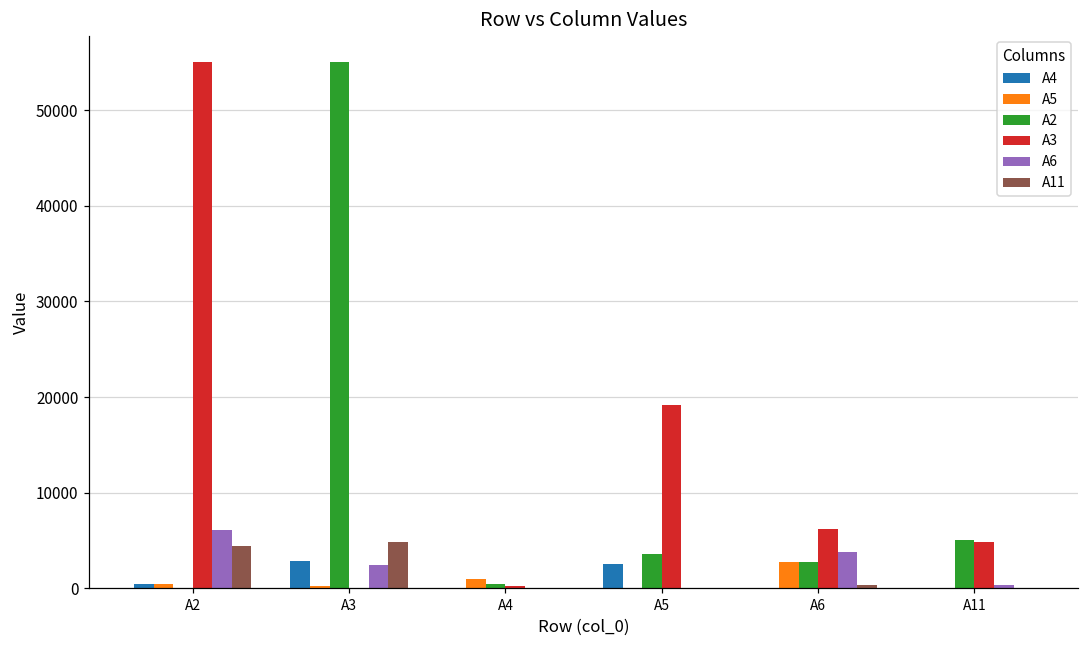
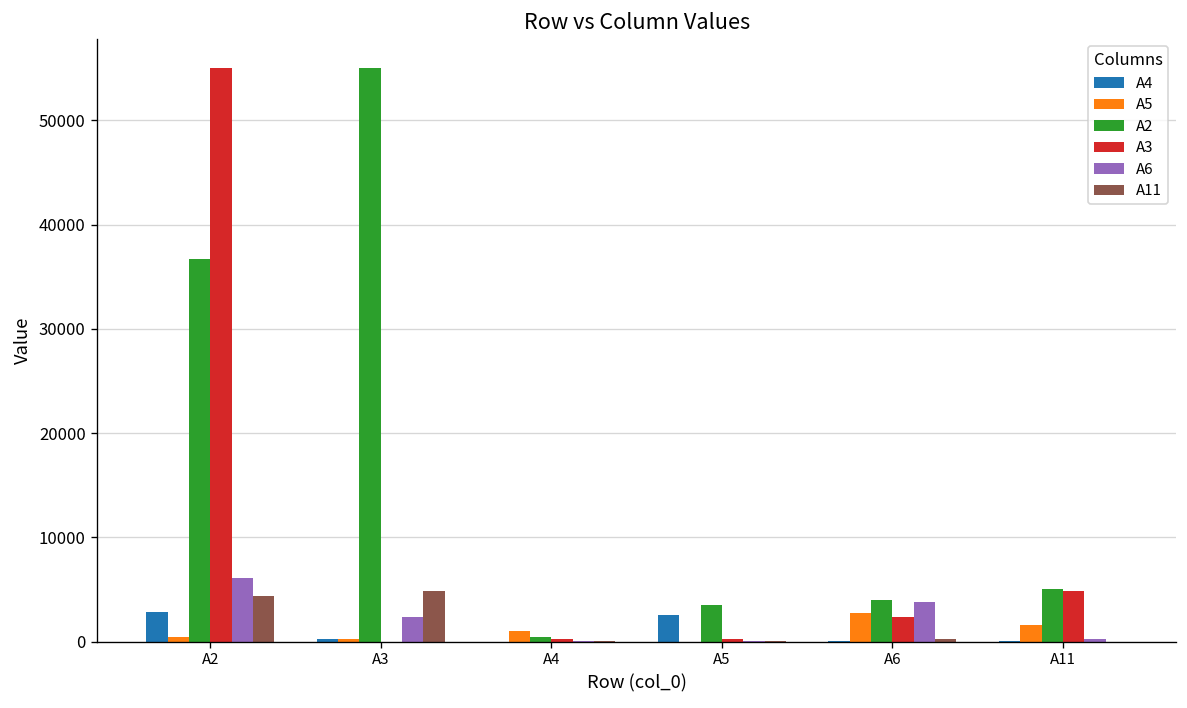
A4, A2: 0 -> 3000
A2, A2: 0 -> 37000
A4, A3: 3000 -> 0
A3, A5: 19000 -> 0
A2, A6: 3000 -> 4000
A3, A6: 6000 -> 2000
A5, A11: 0 -> 2000
